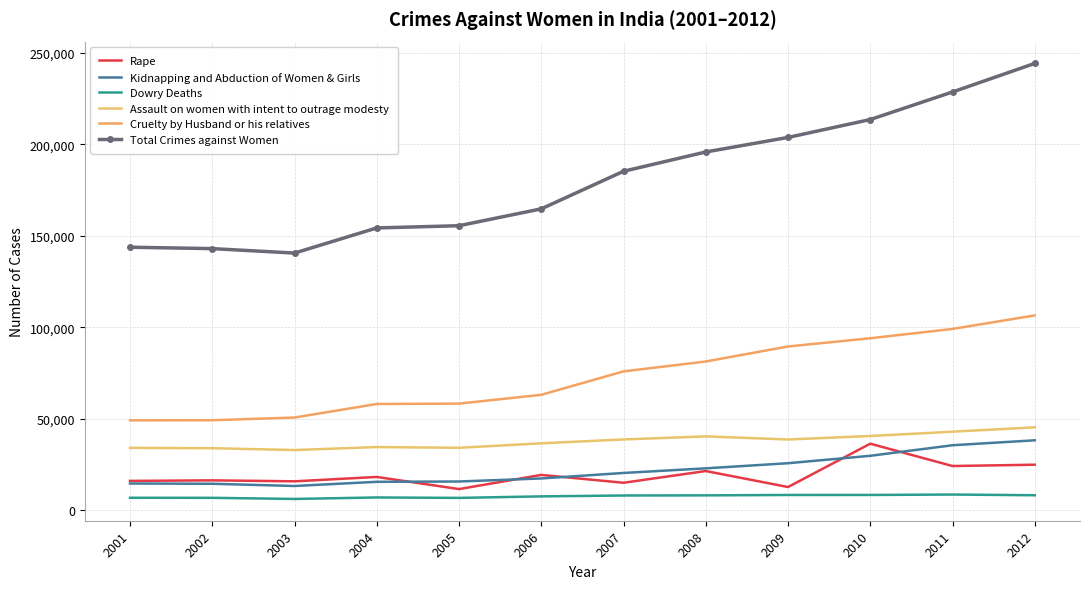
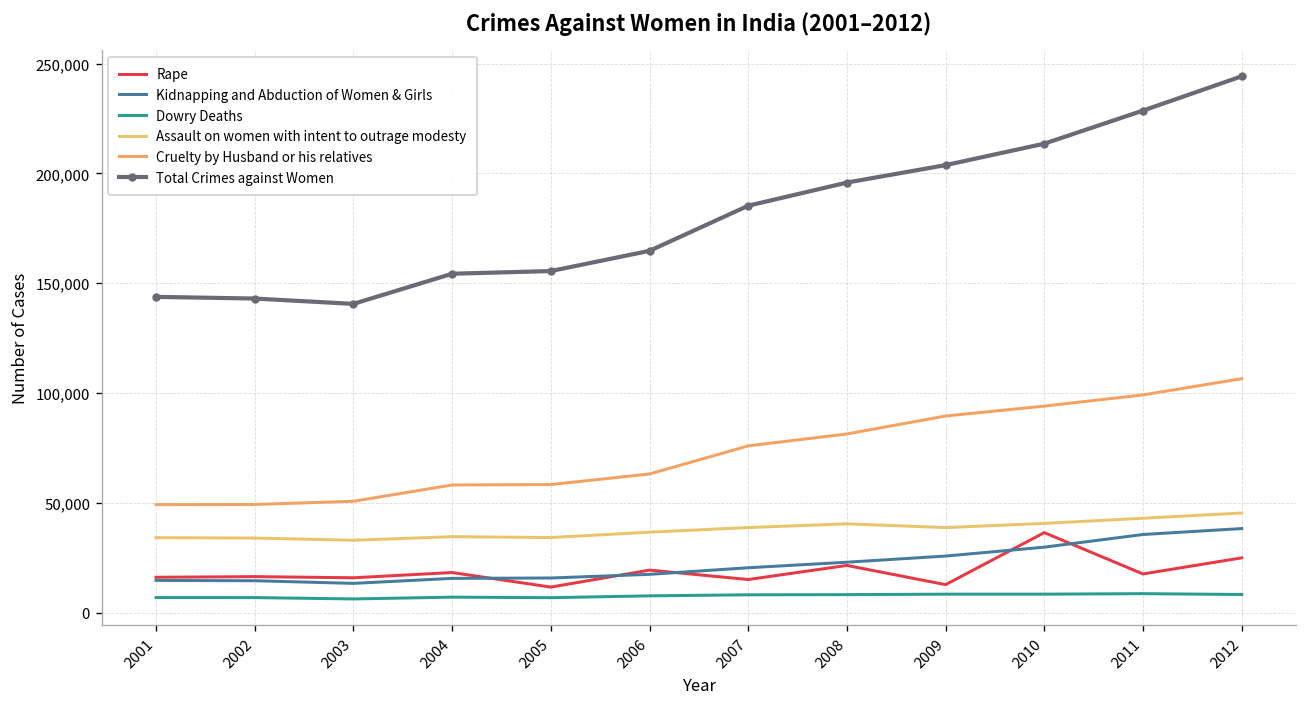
Rape, 2011: 24,000 -> 18,000
